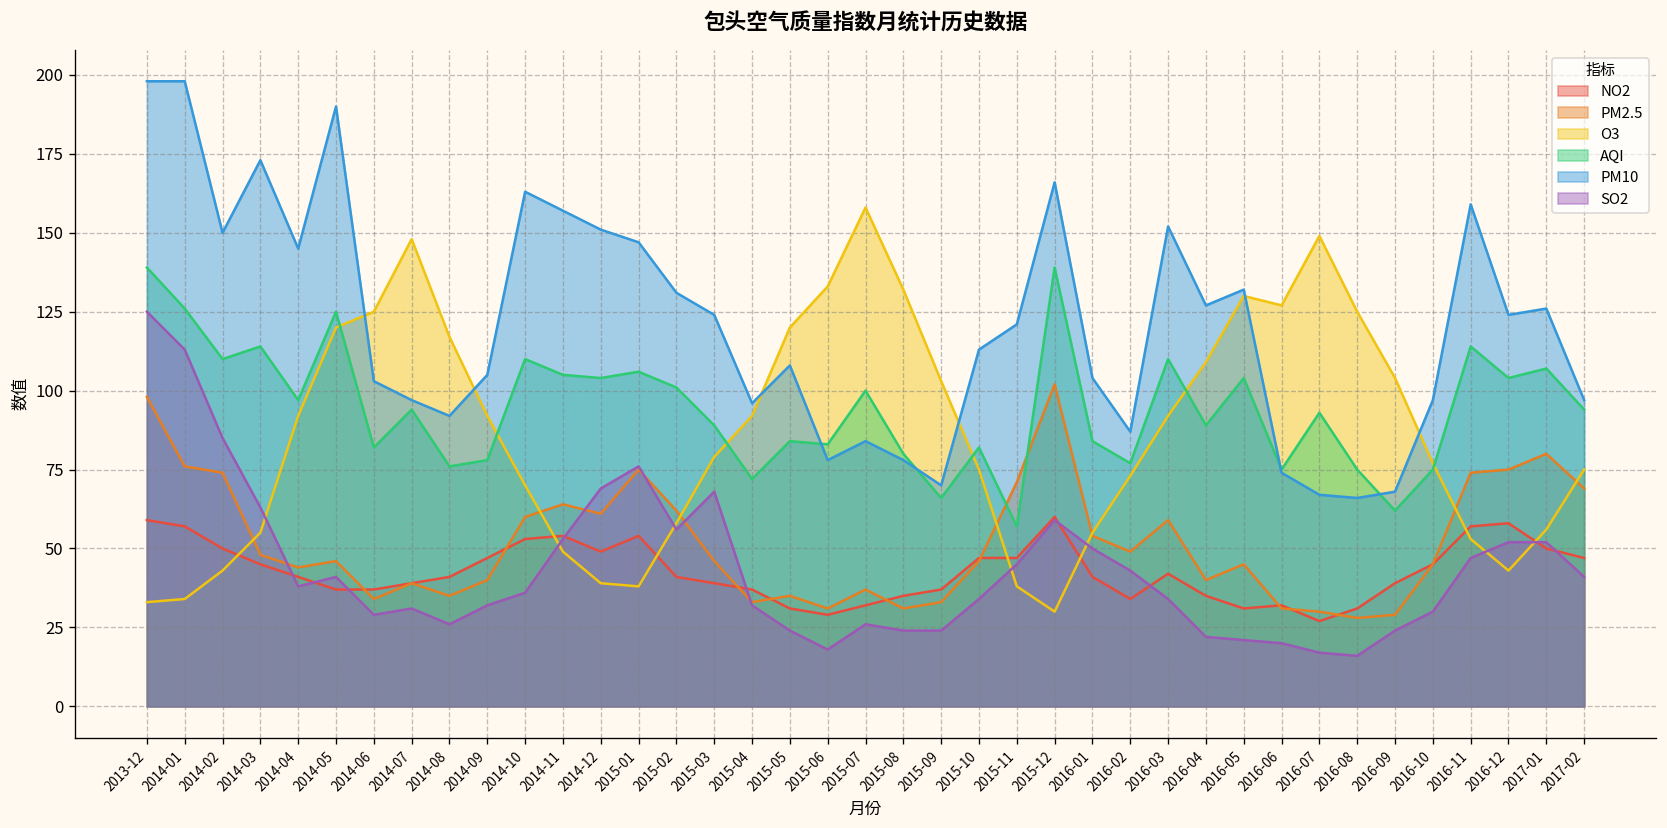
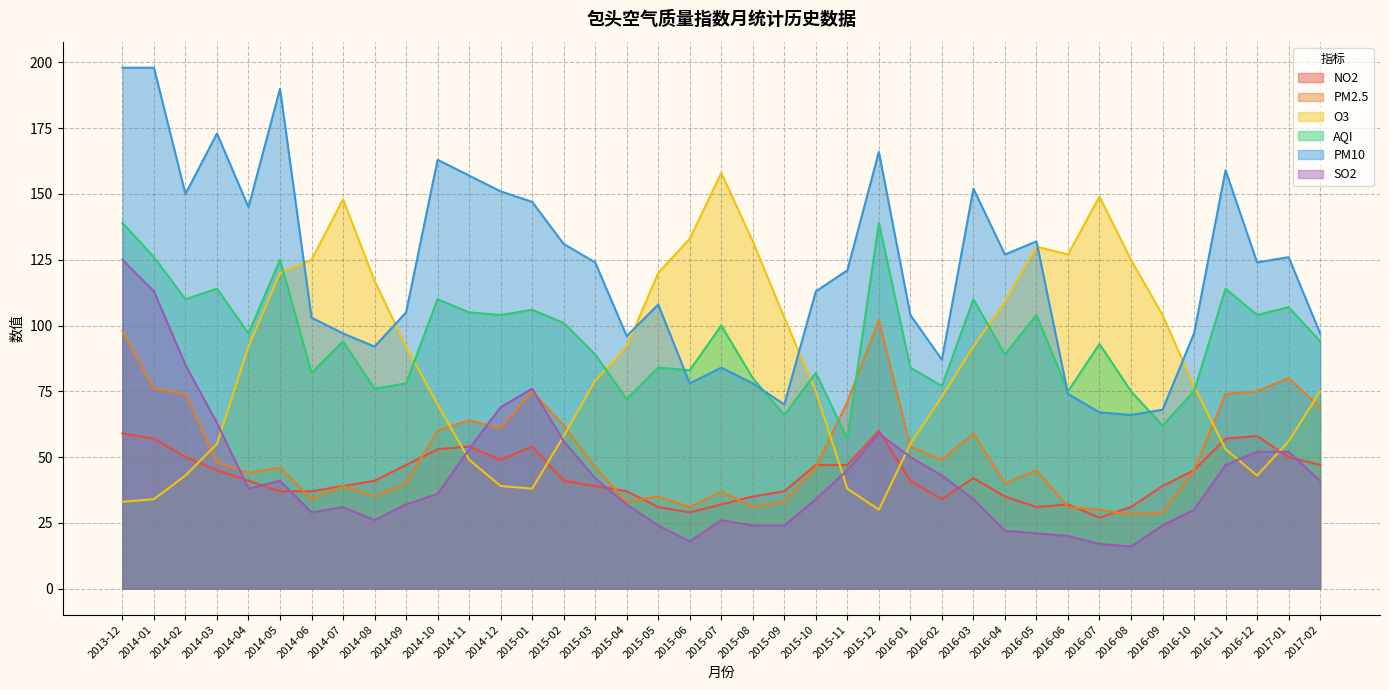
SO2, 2015-03: 68 -> 42
